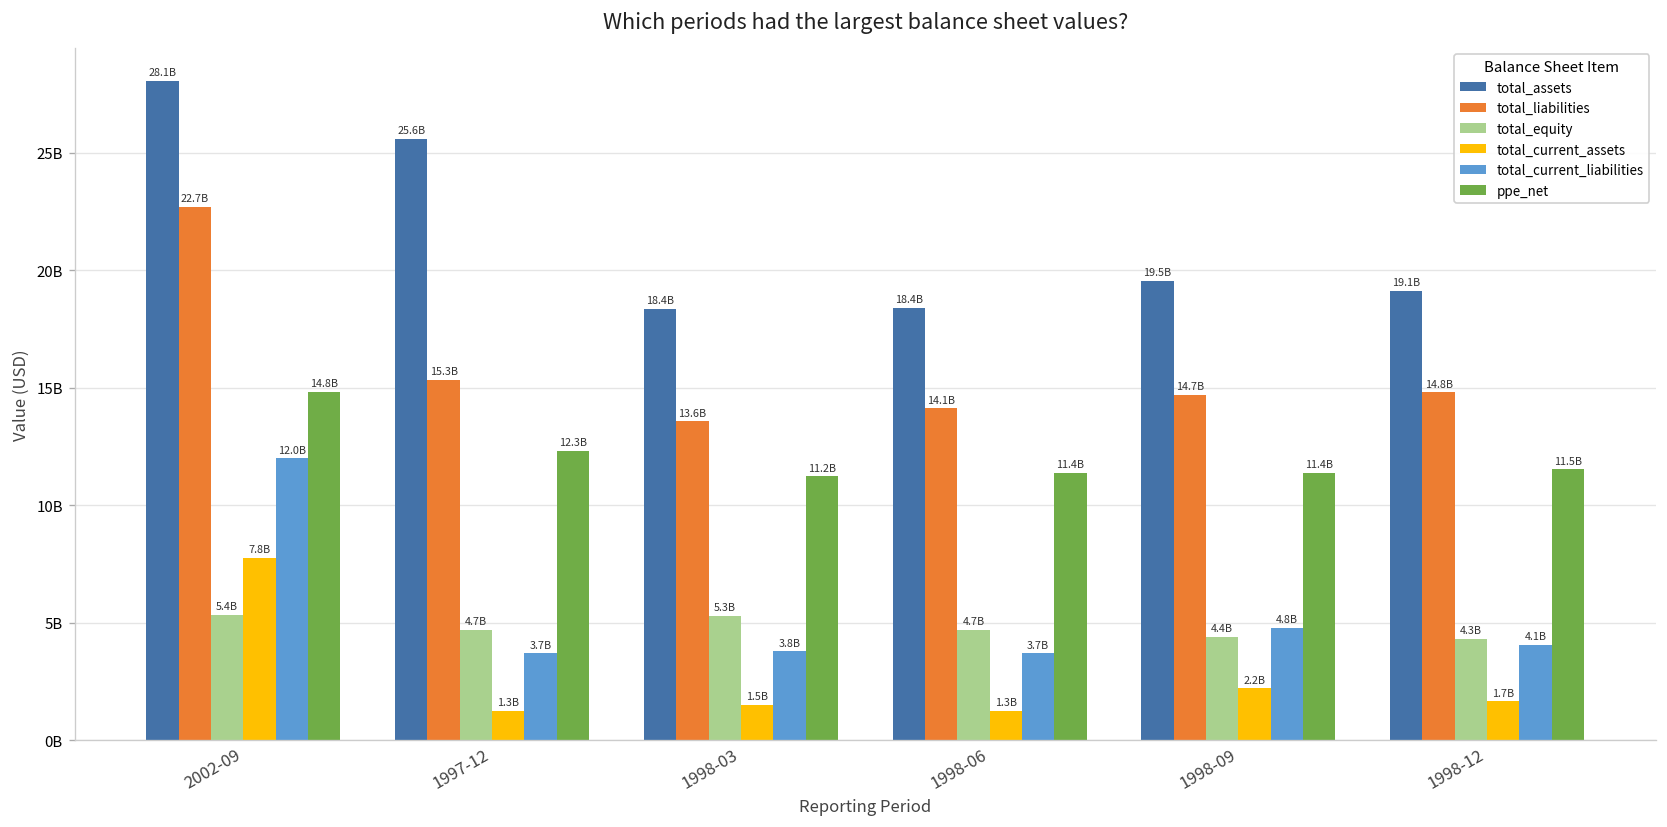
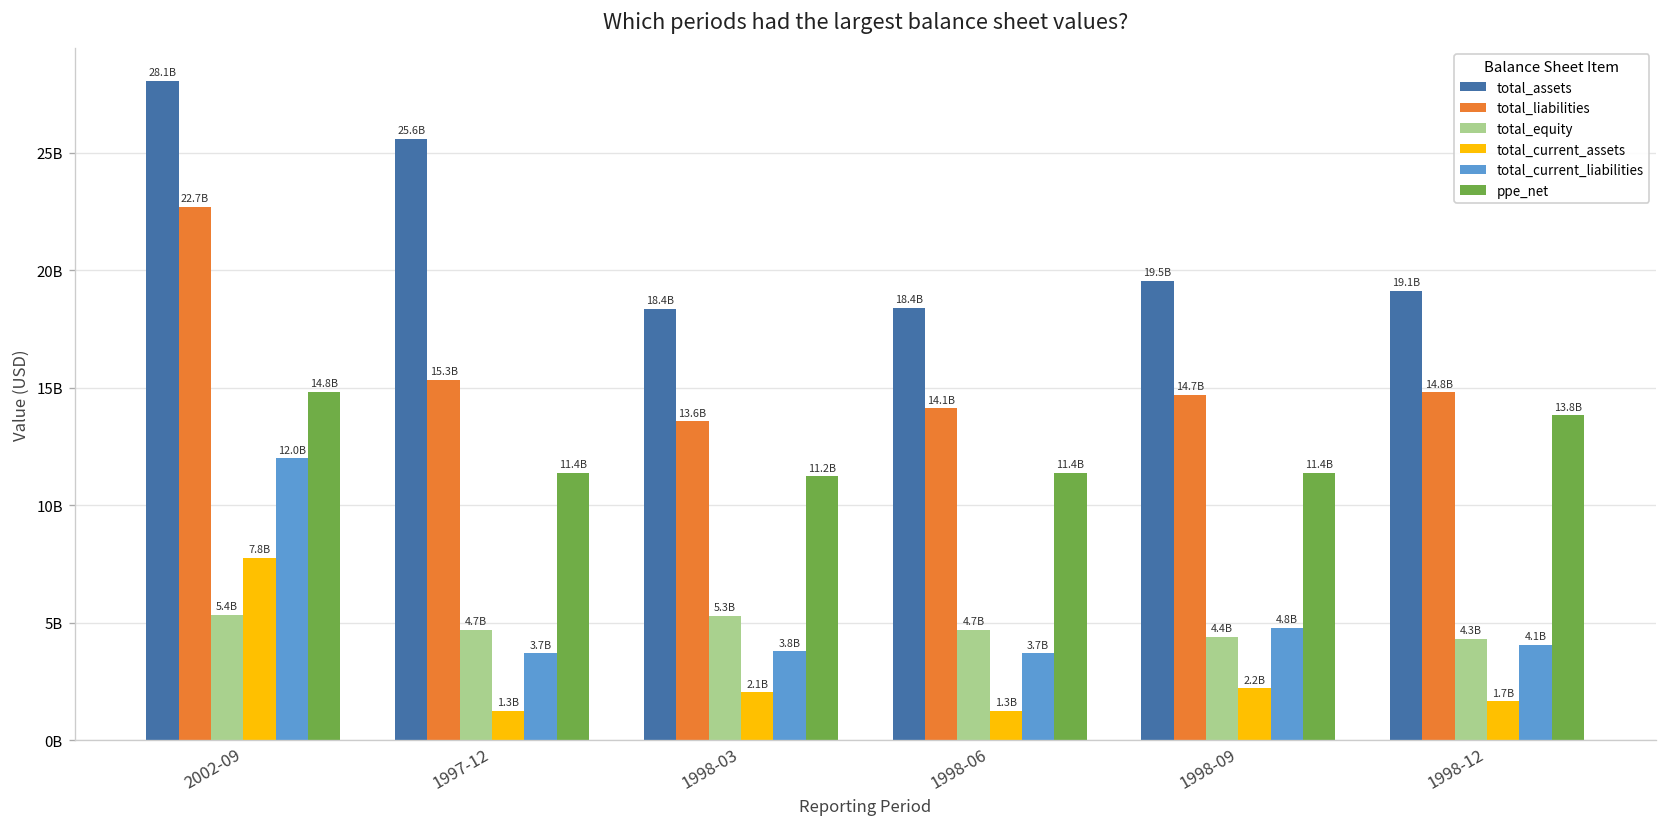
ppe_net, 1997-12: 12.3B -> 11.4B
total_current_assets, 1998-03: 1.5B -> 2.1B
ppe_net, 1998-12: 11.5B -> 13.8B
